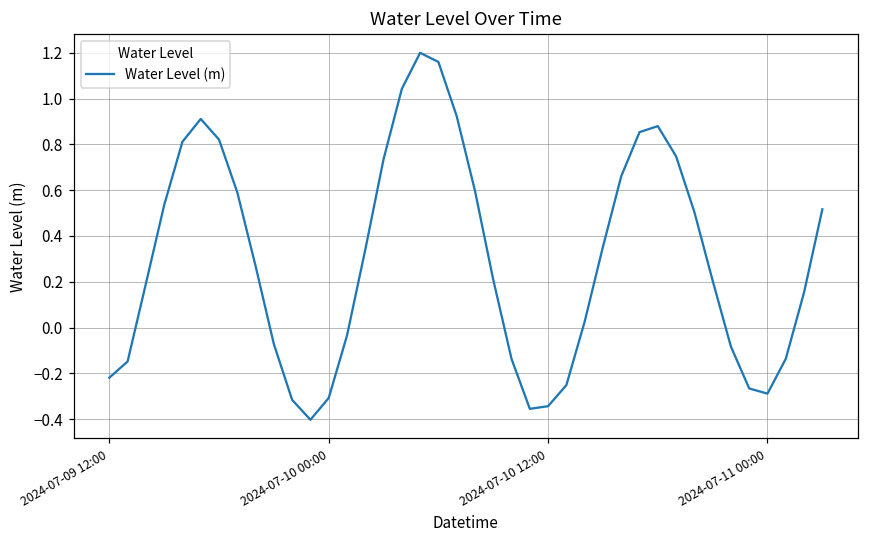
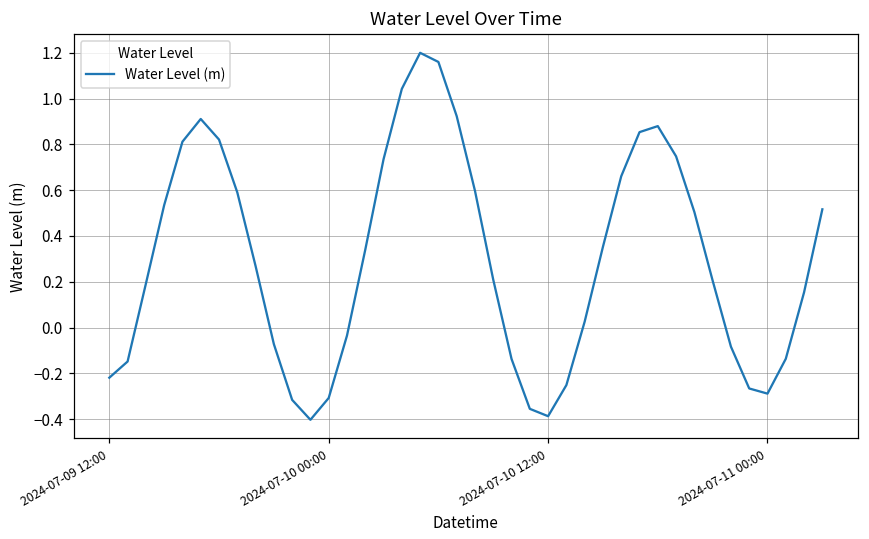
2024-07-10 12:00: -0.34 -> -0.39
